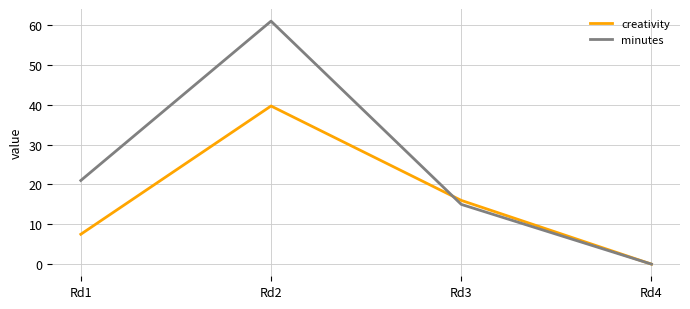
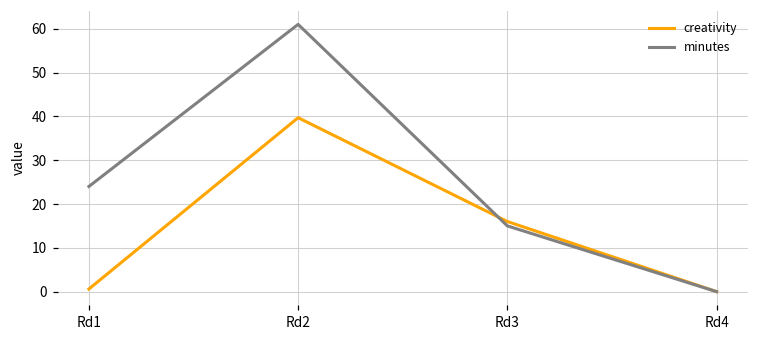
creativity, Rd1: 8 -> 1
minutes, Rd1: 21 -> 24
